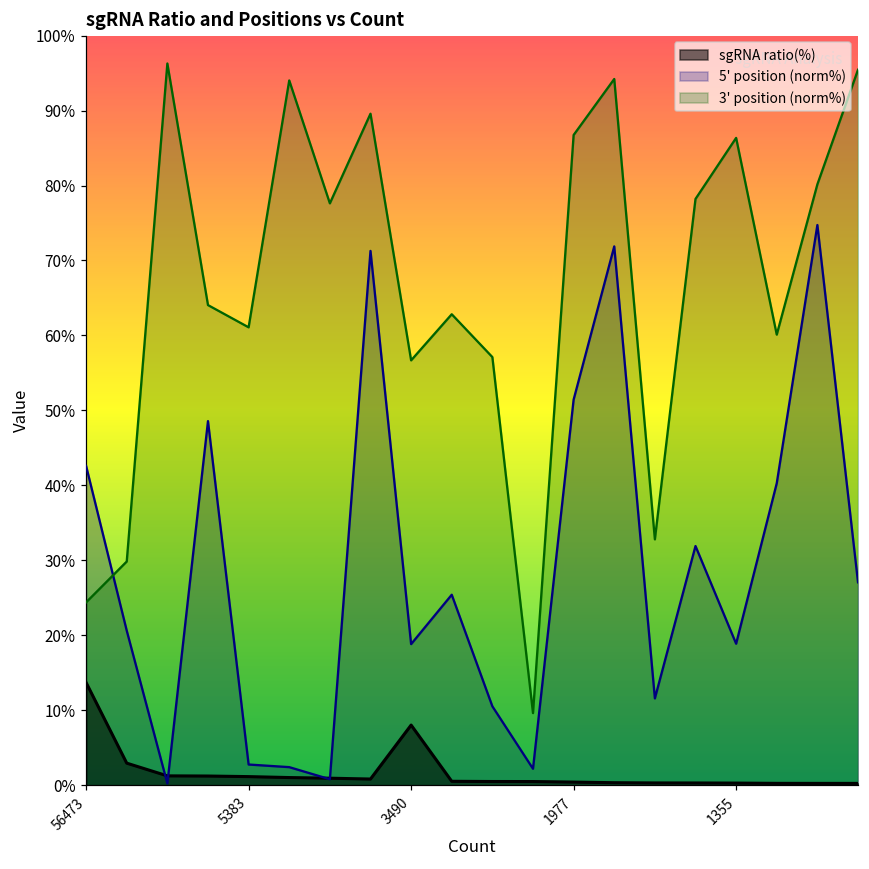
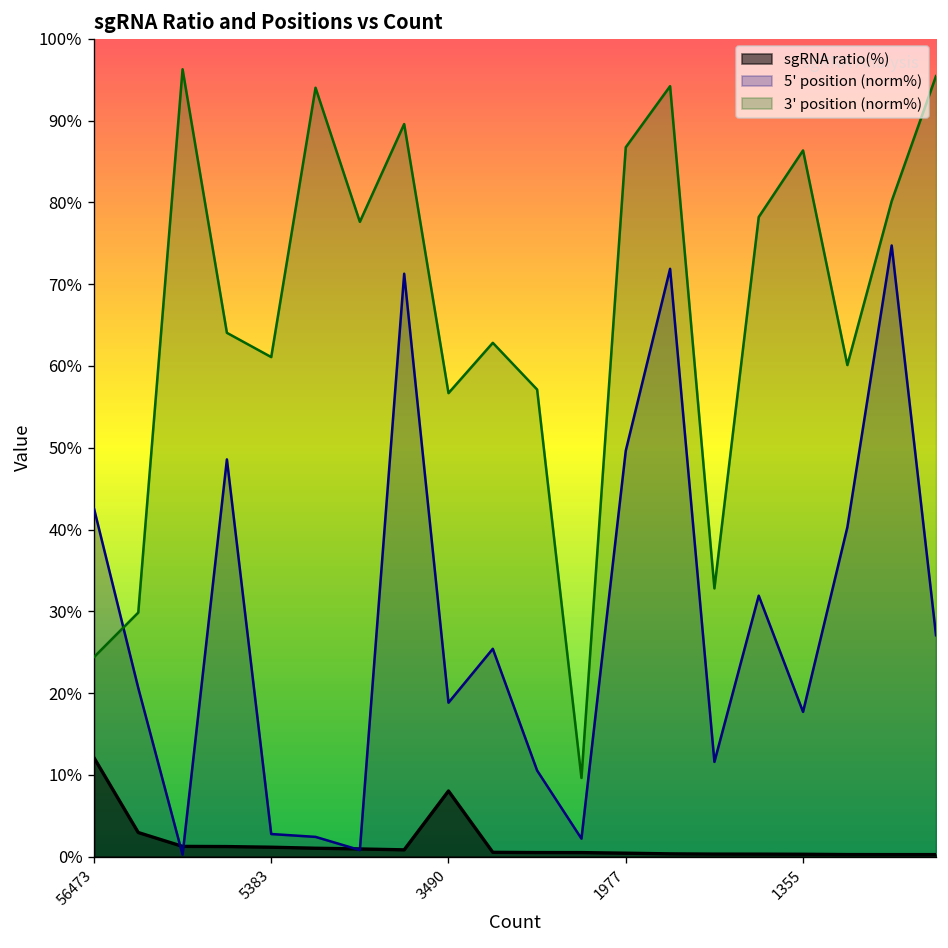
sgRNA ratio(%), 56473: 14% -> 12%
5' position (norm%), 1977: 51% -> 50%
5' position (norm%), 1355: 19% -> 18%
